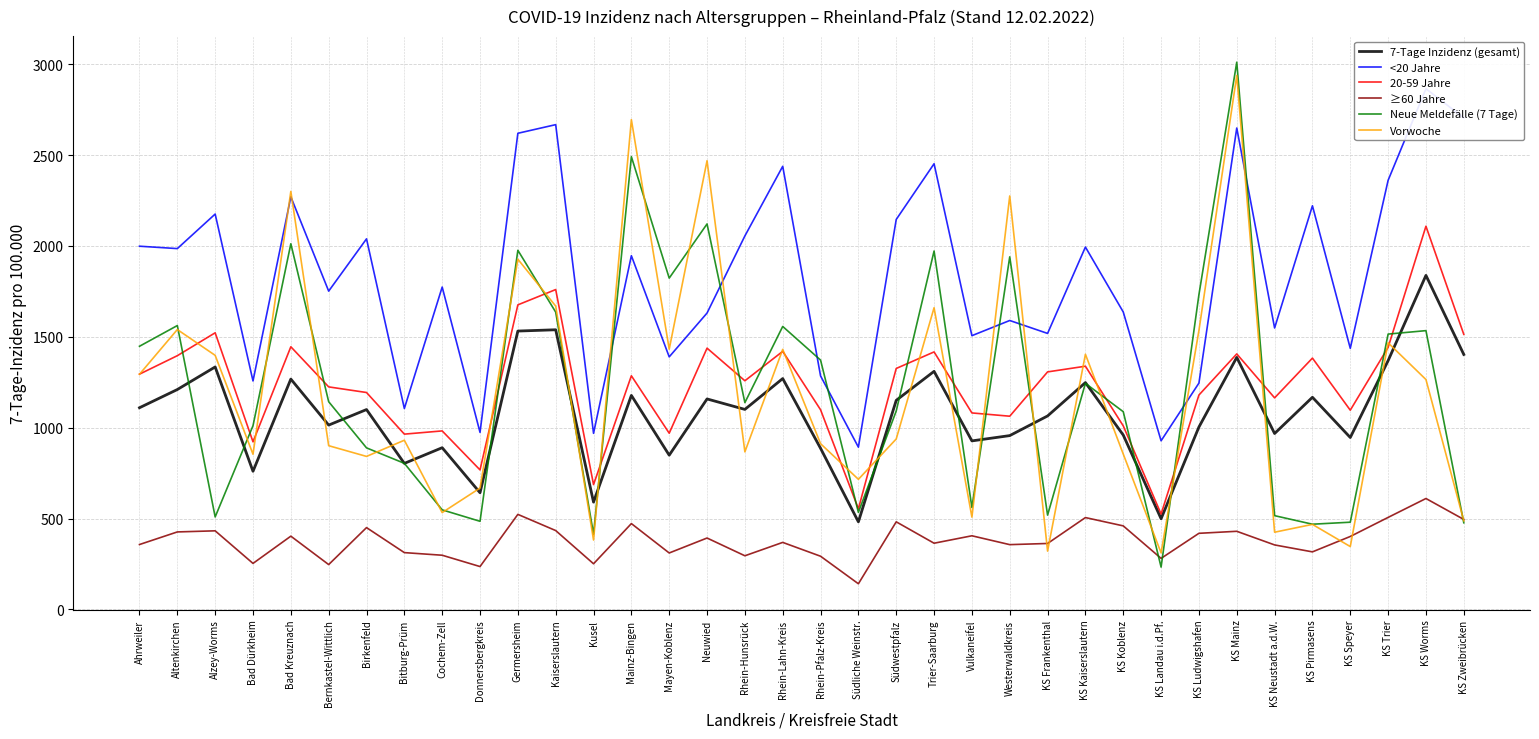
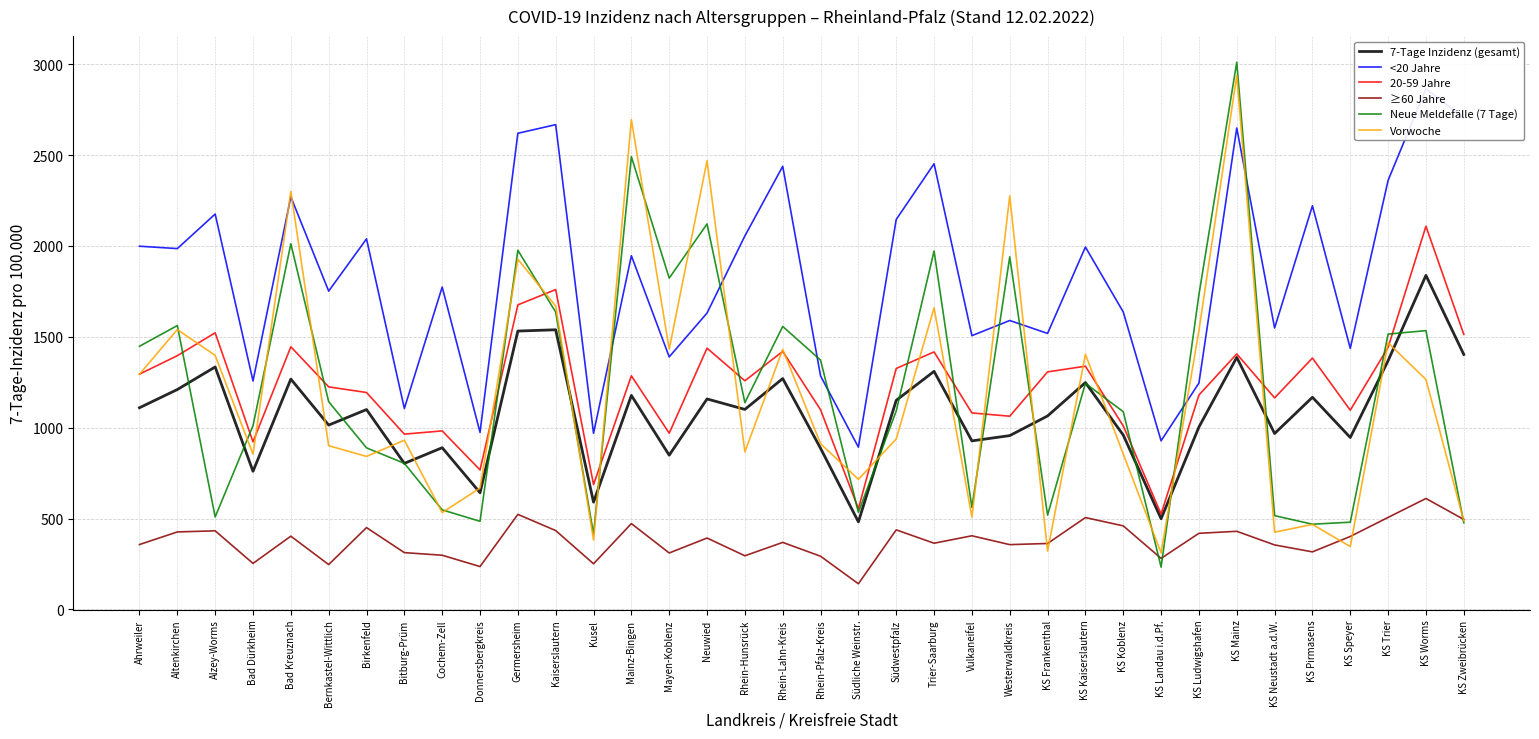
≥60 Jahre, Südwestpfalz: 480 -> 440
